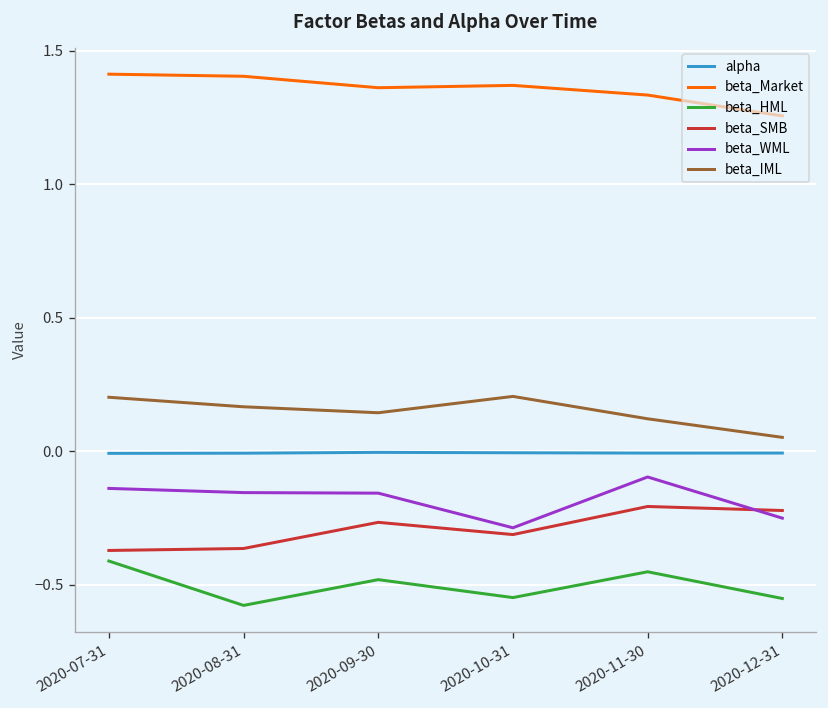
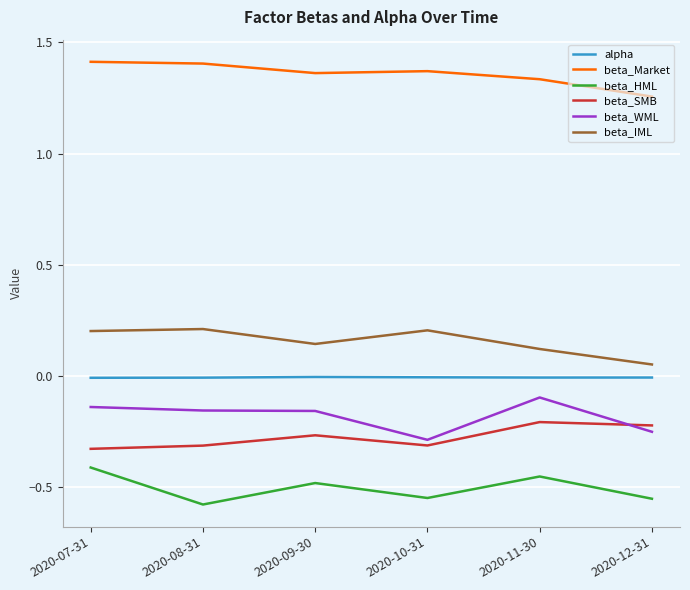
beta_SMB, 2020-07-31: -0.37 -> -0.33
beta_SMB, 2020-08-31: -0.36 -> -0.31
beta_IML, 2020-08-31: 0.17 -> 0.21
